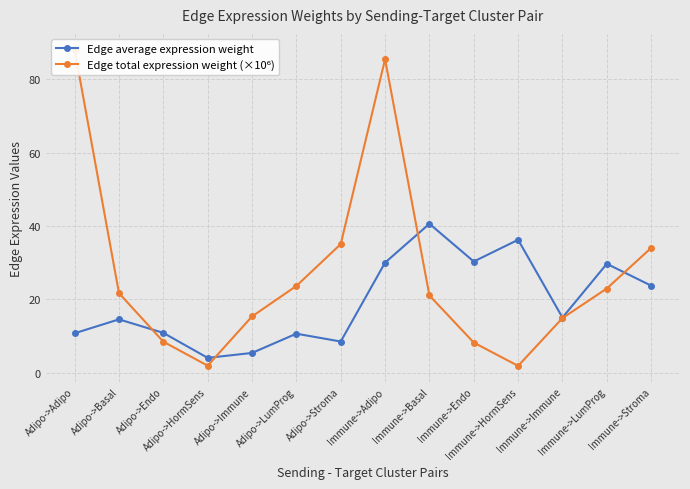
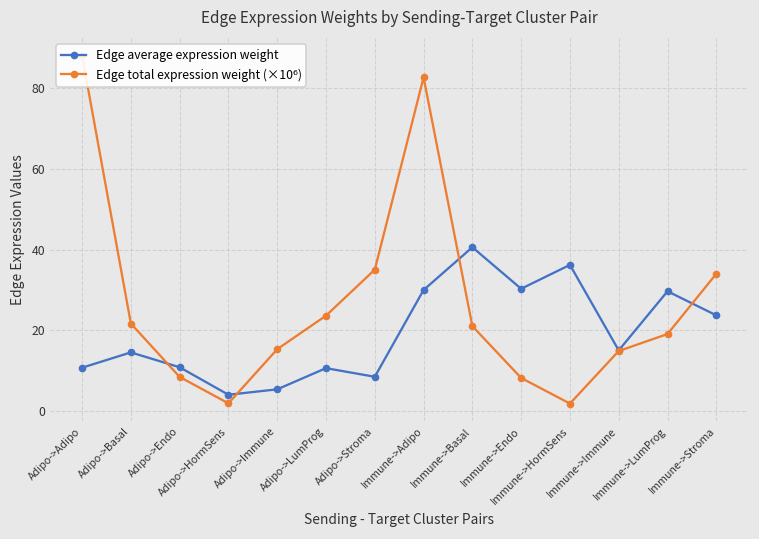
Edge total expression weight (×10⁶), Immune->Adipo: 85 -> 83
Edge total expression weight (×10⁶), Immune->LumProg: 23 -> 19
